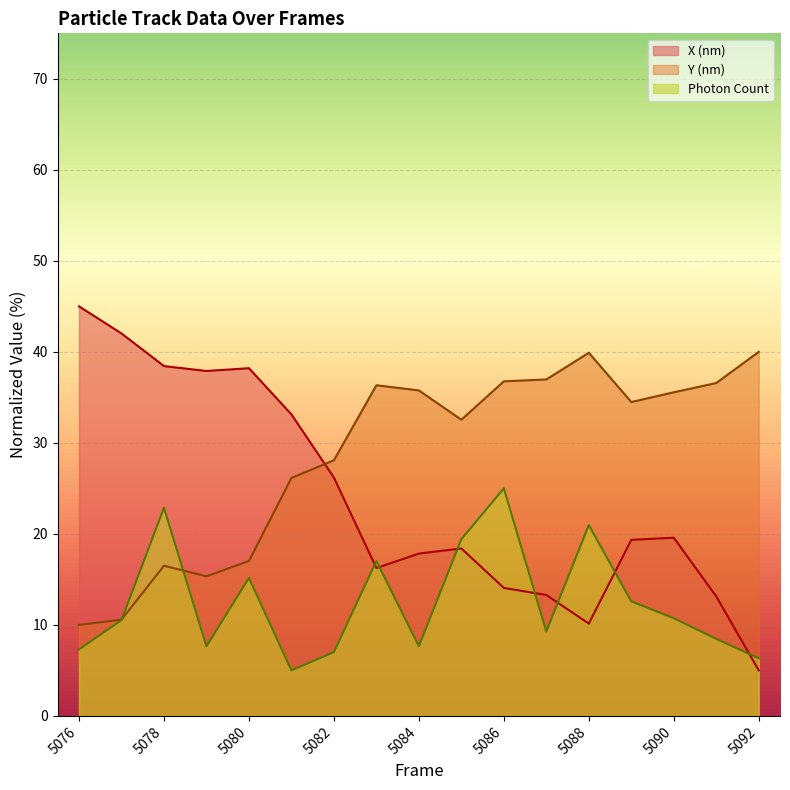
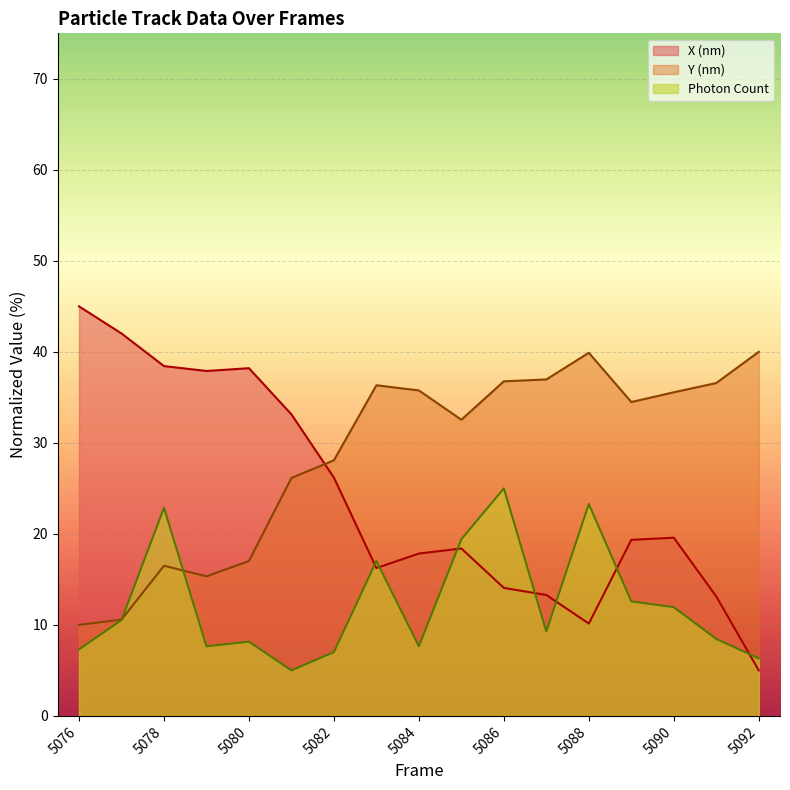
Photon Count, 5080: 15 -> 8
Photon Count, 5088: 21 -> 23
Photon Count, 5090: 11 -> 12
